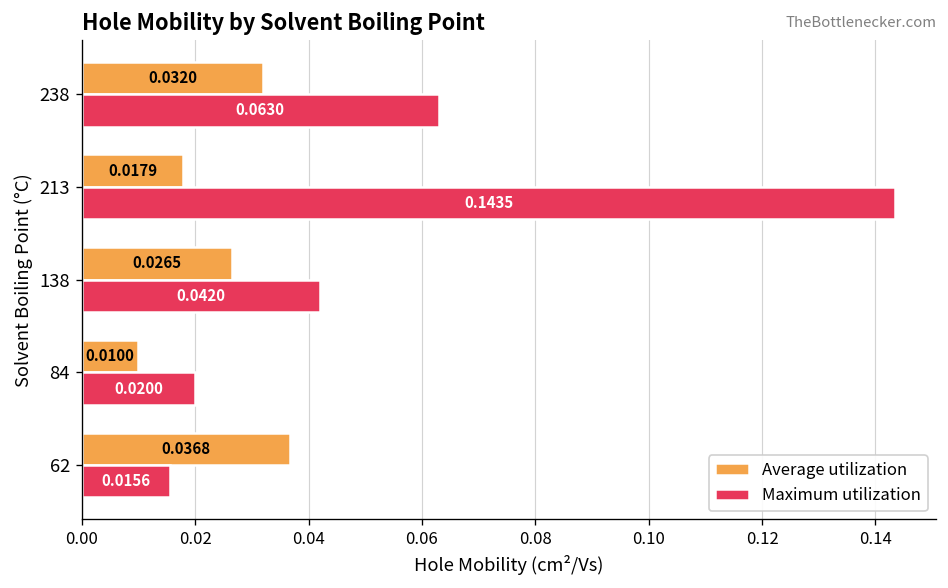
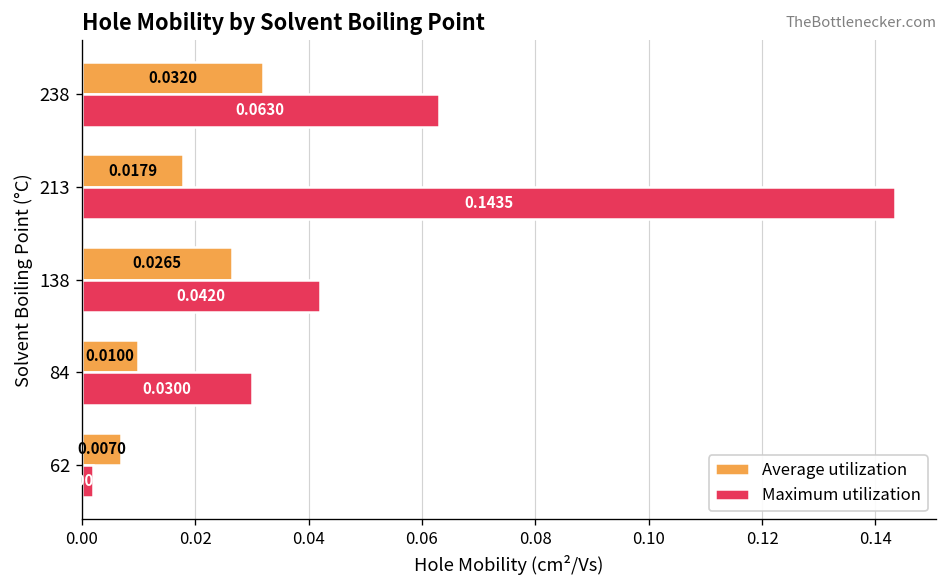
Maximum utilization, 84: 0.0200 -> 0.0300
Average utilization, 62: 0.0368 -> 0.0070
Maximum utilization, 62: 0.016 -> 0.002
